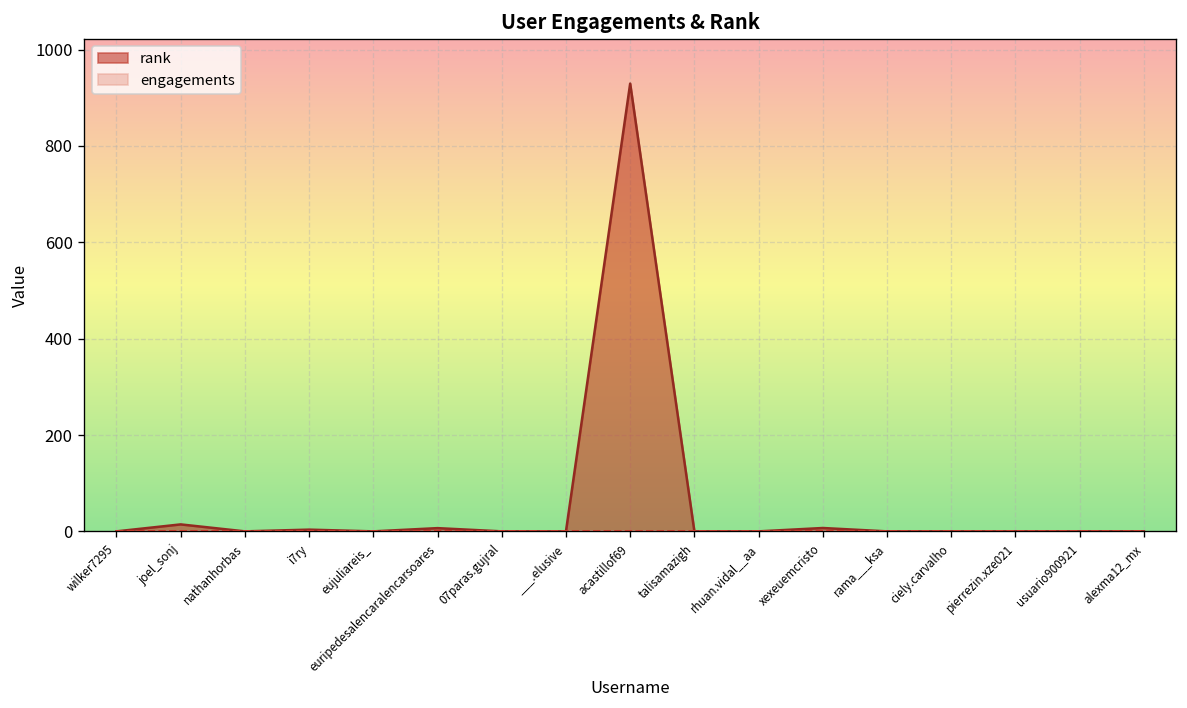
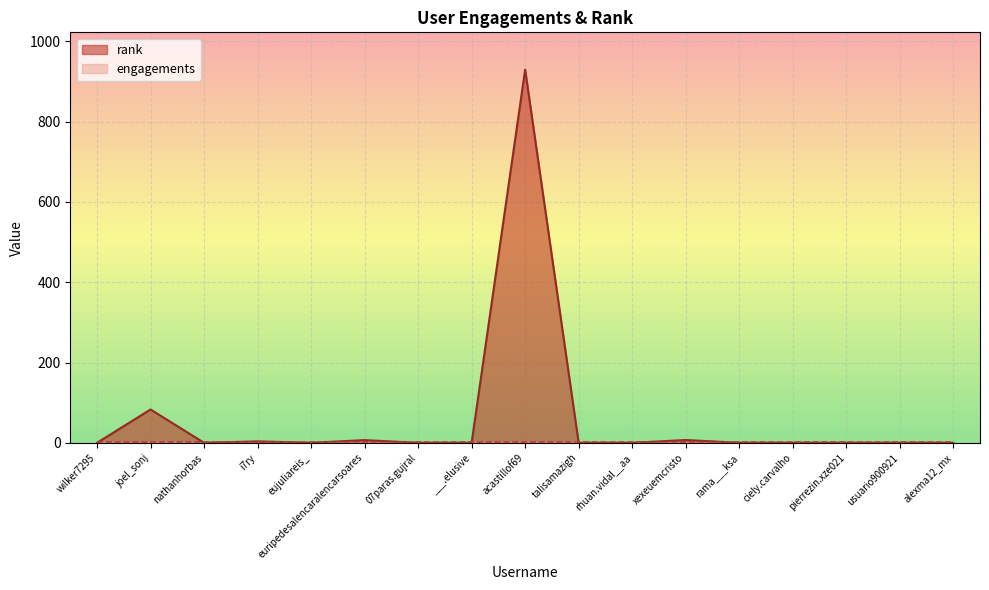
rank, joel_sonj: 10 -> 80
